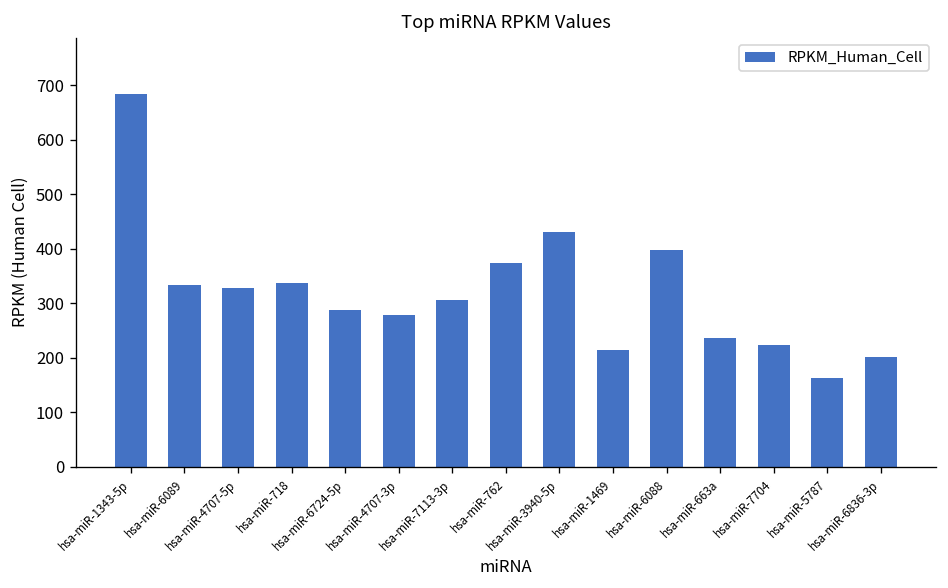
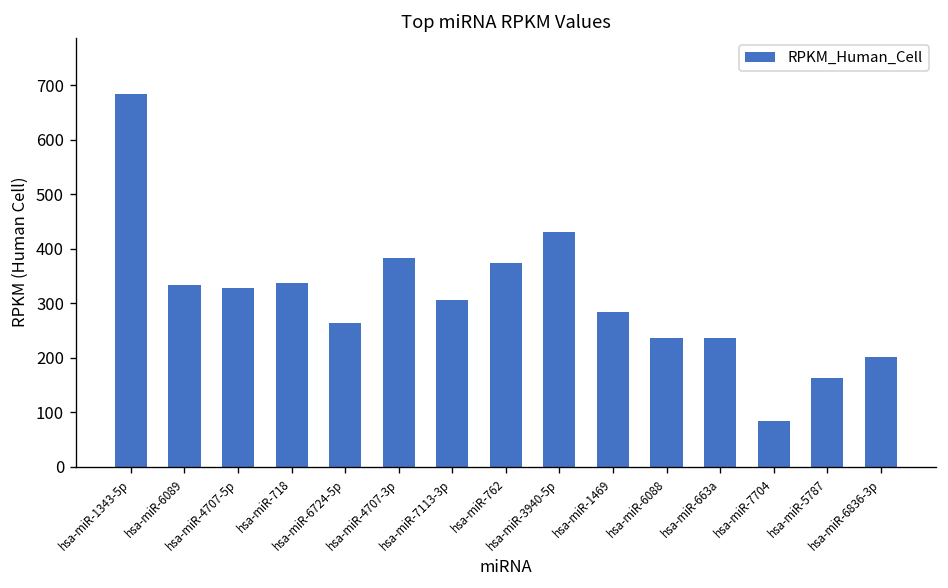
hsa-miR-6724-5p: 290 -> 260
hsa-miR-4707-3p: 280 -> 380
hsa-miR-1469: 210 -> 280
hsa-miR-6088: 400 -> 240
hsa-miR-7704: 220 -> 80
